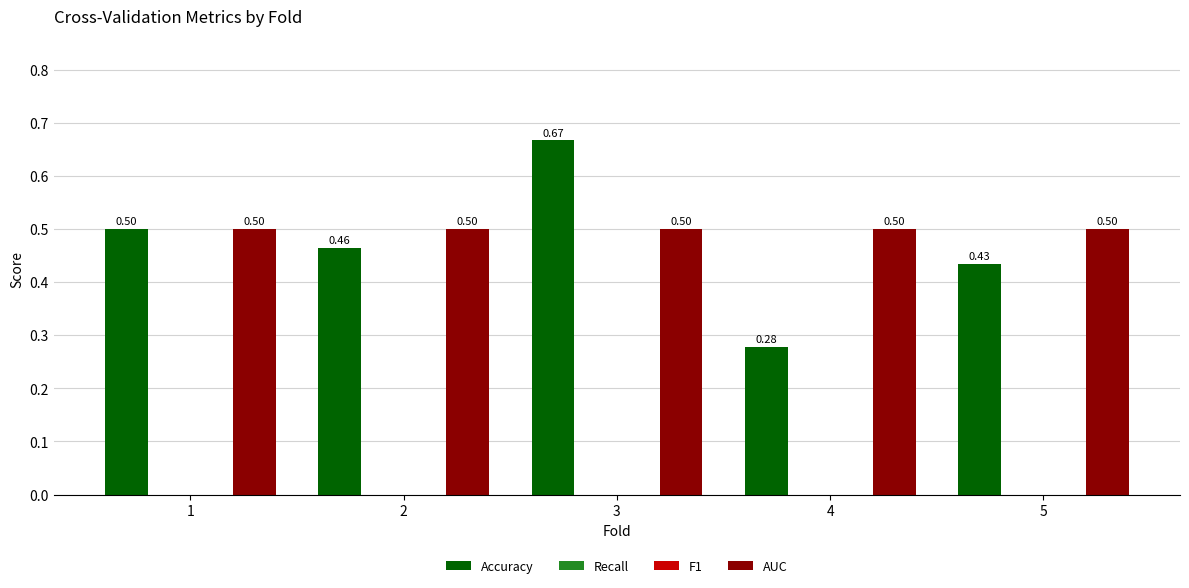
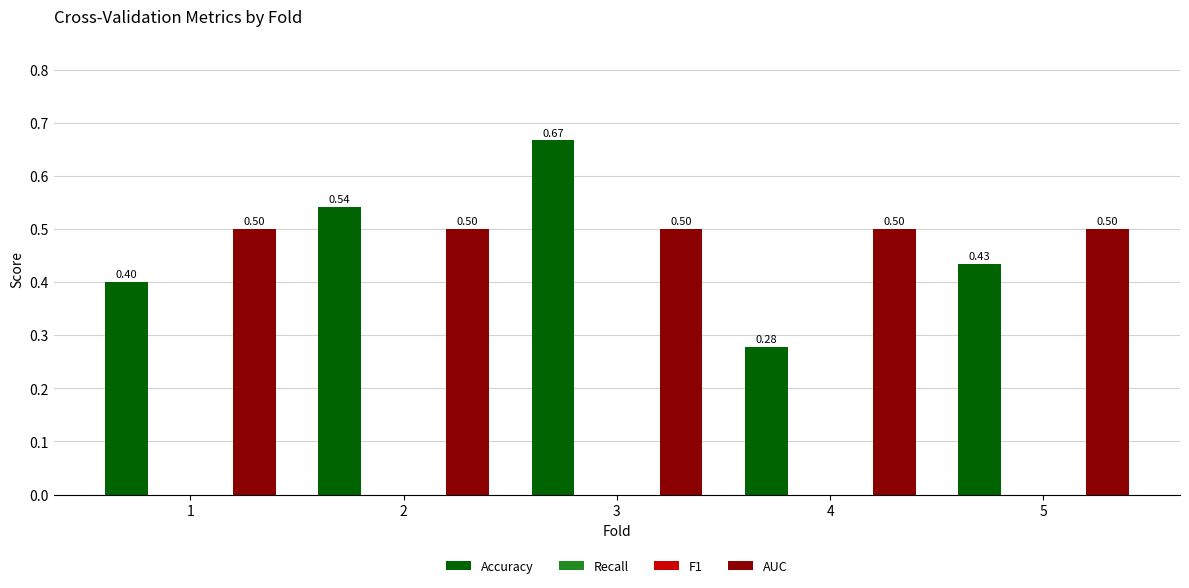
Accuracy, 1: 0.50 -> 0.40
Accuracy, 2: 0.46 -> 0.54
